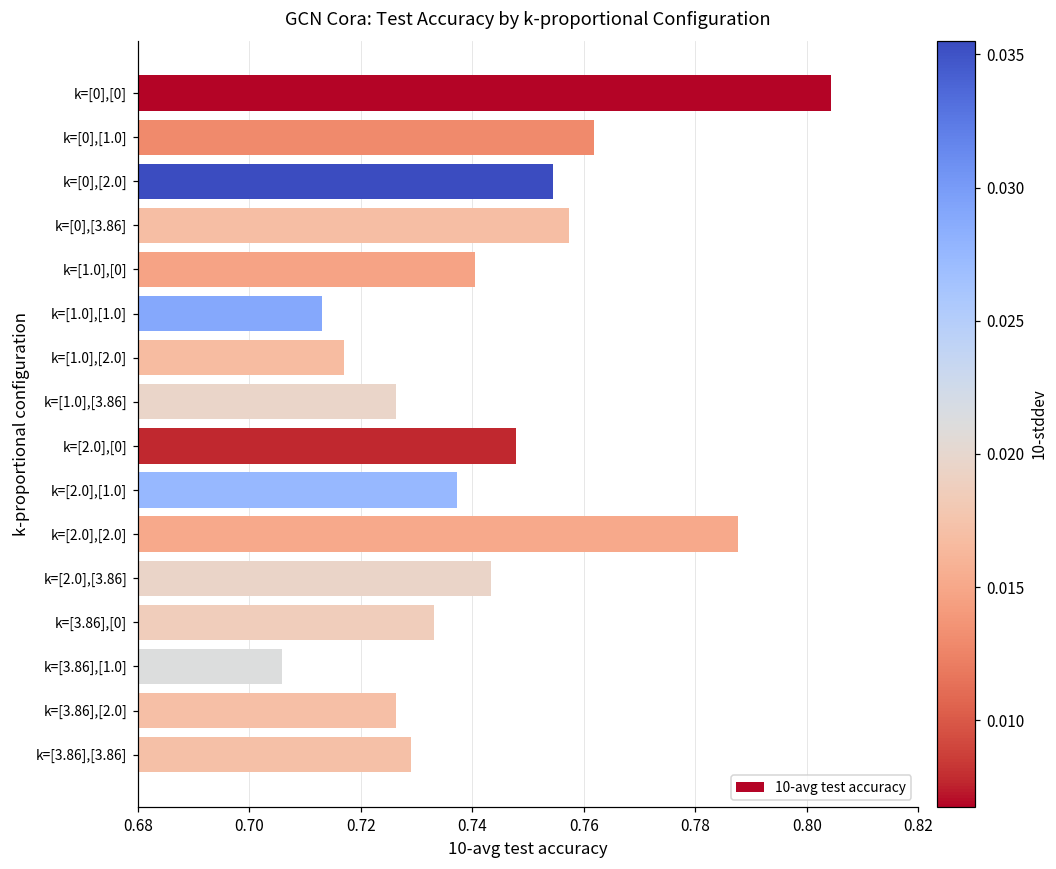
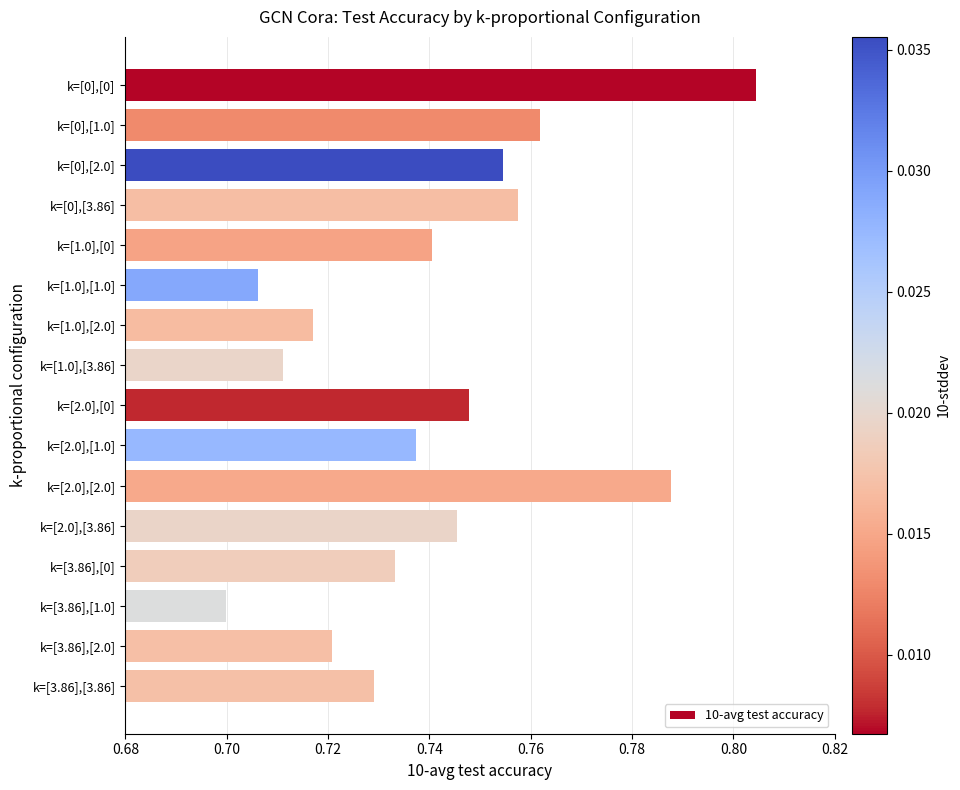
k=[1.0],[1.0]: 0.713 -> 0.706
k=[1.0],[3.86]: 0.726 -> 0.711
k=[2.0],[3.86]: 0.743 -> 0.746
k=[3.86],[1.0]: 0.706 -> 0.700
k=[3.86],[2.0]: 0.726 -> 0.721
